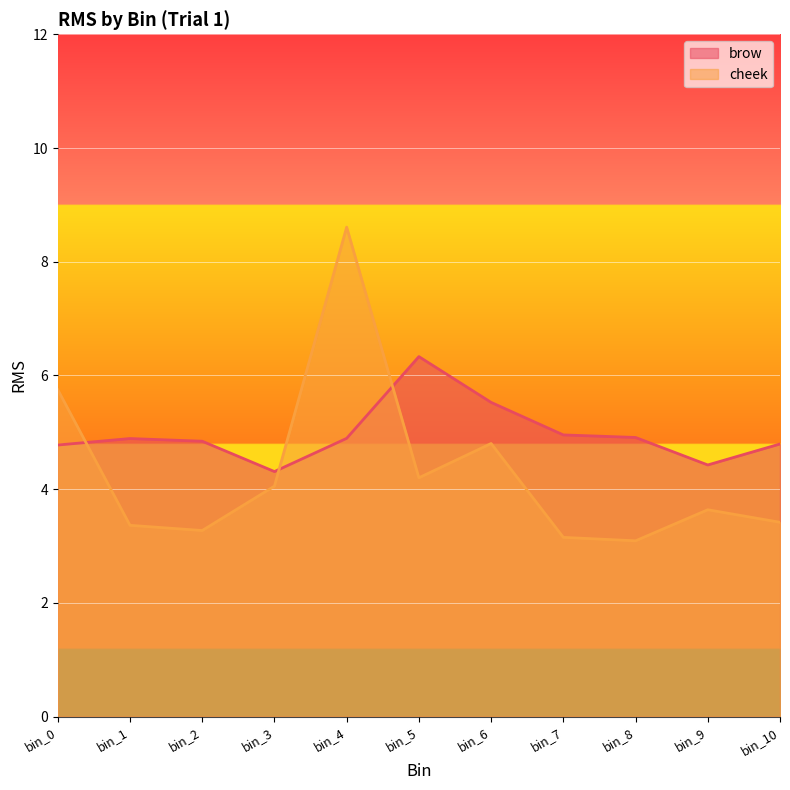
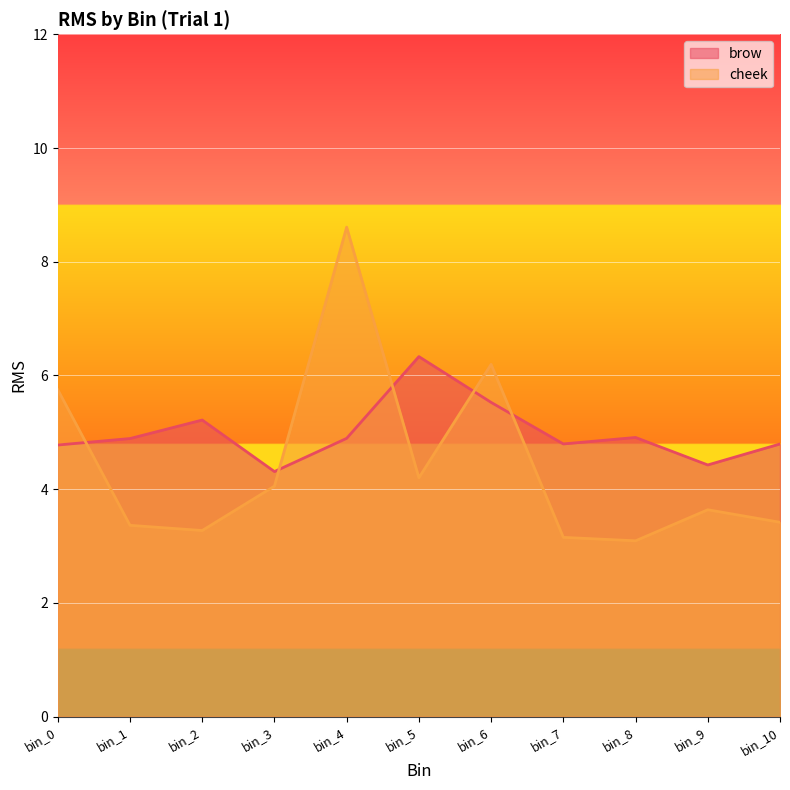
brow, bin_2: 4.8 -> 5.2
cheek, bin_6: 4.8 -> 6.2
brow, bin_7: 5.0 -> 4.8
